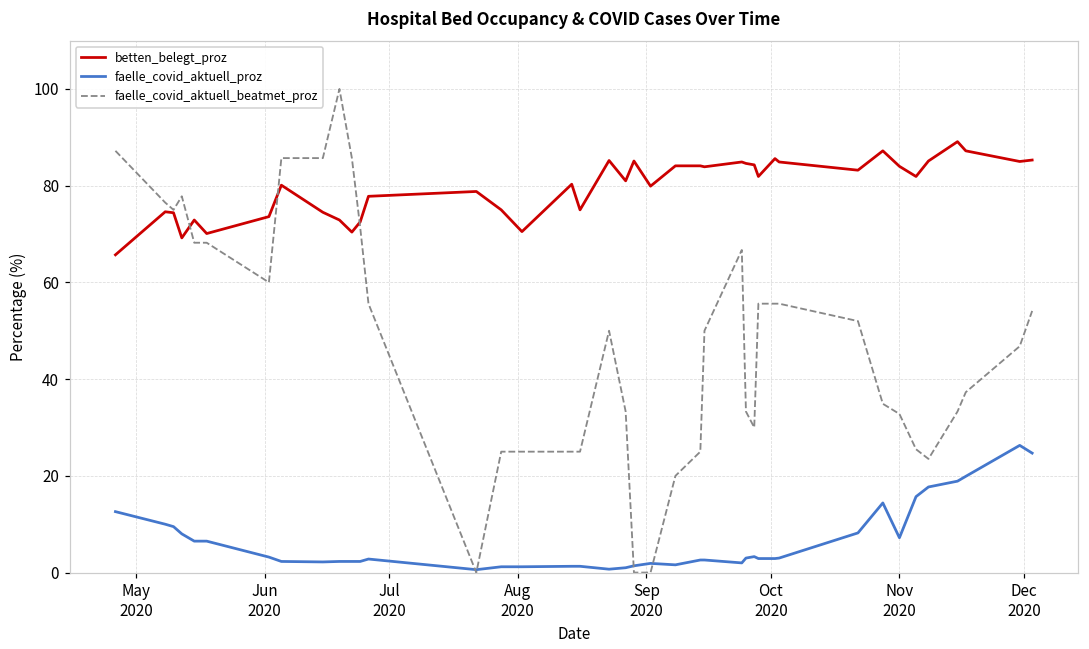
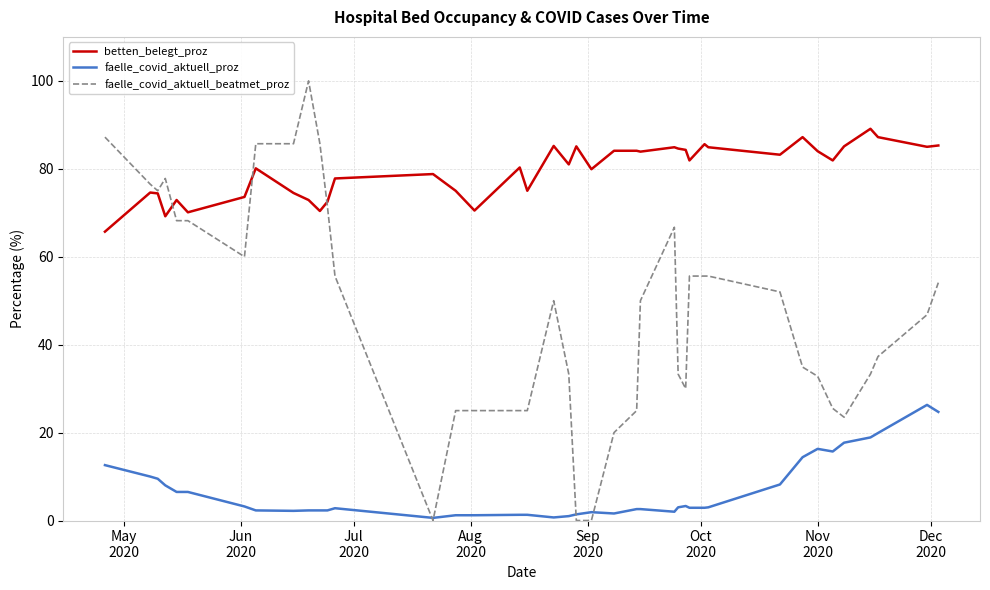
faelle_covid_aktuell_proz, Nov 2020: 7 -> 16
